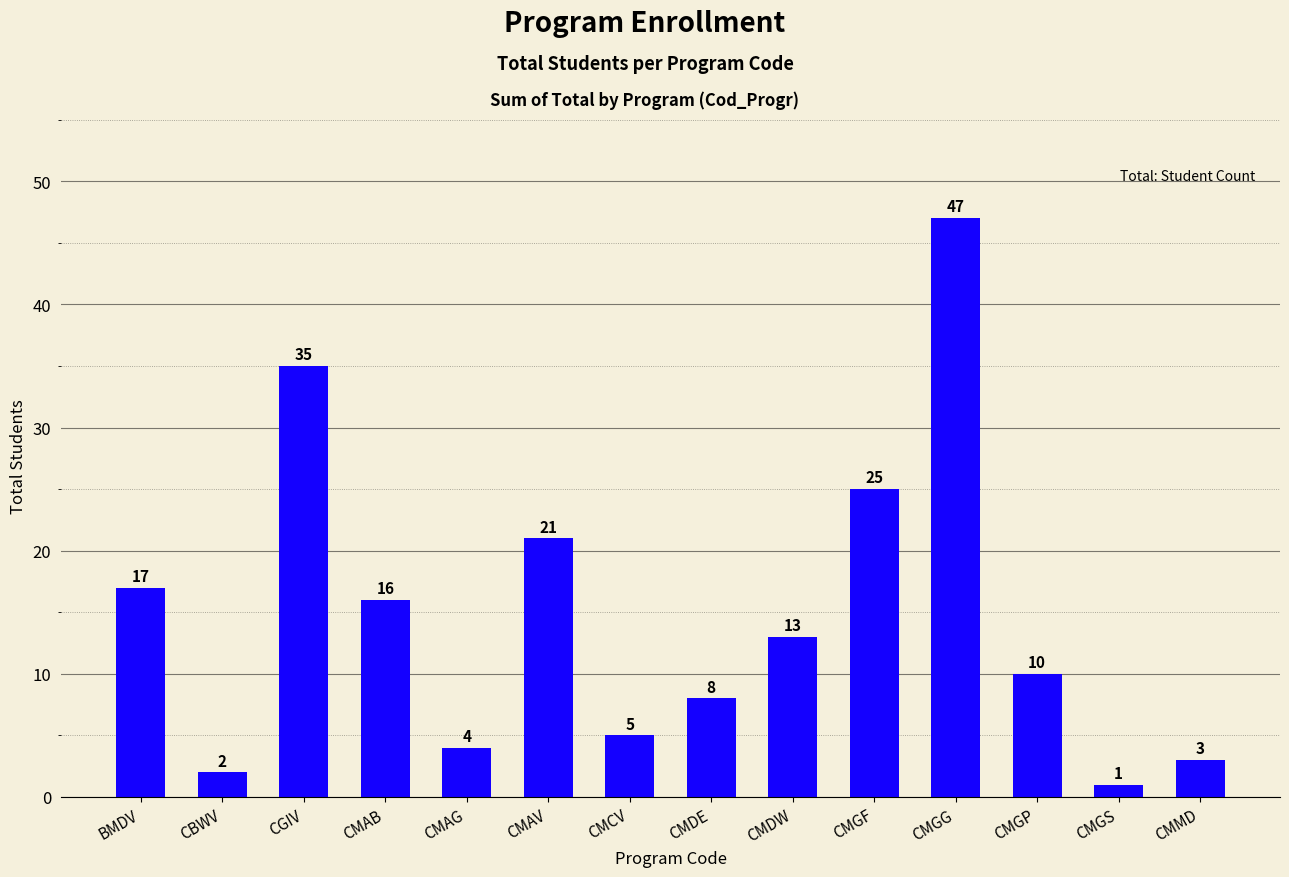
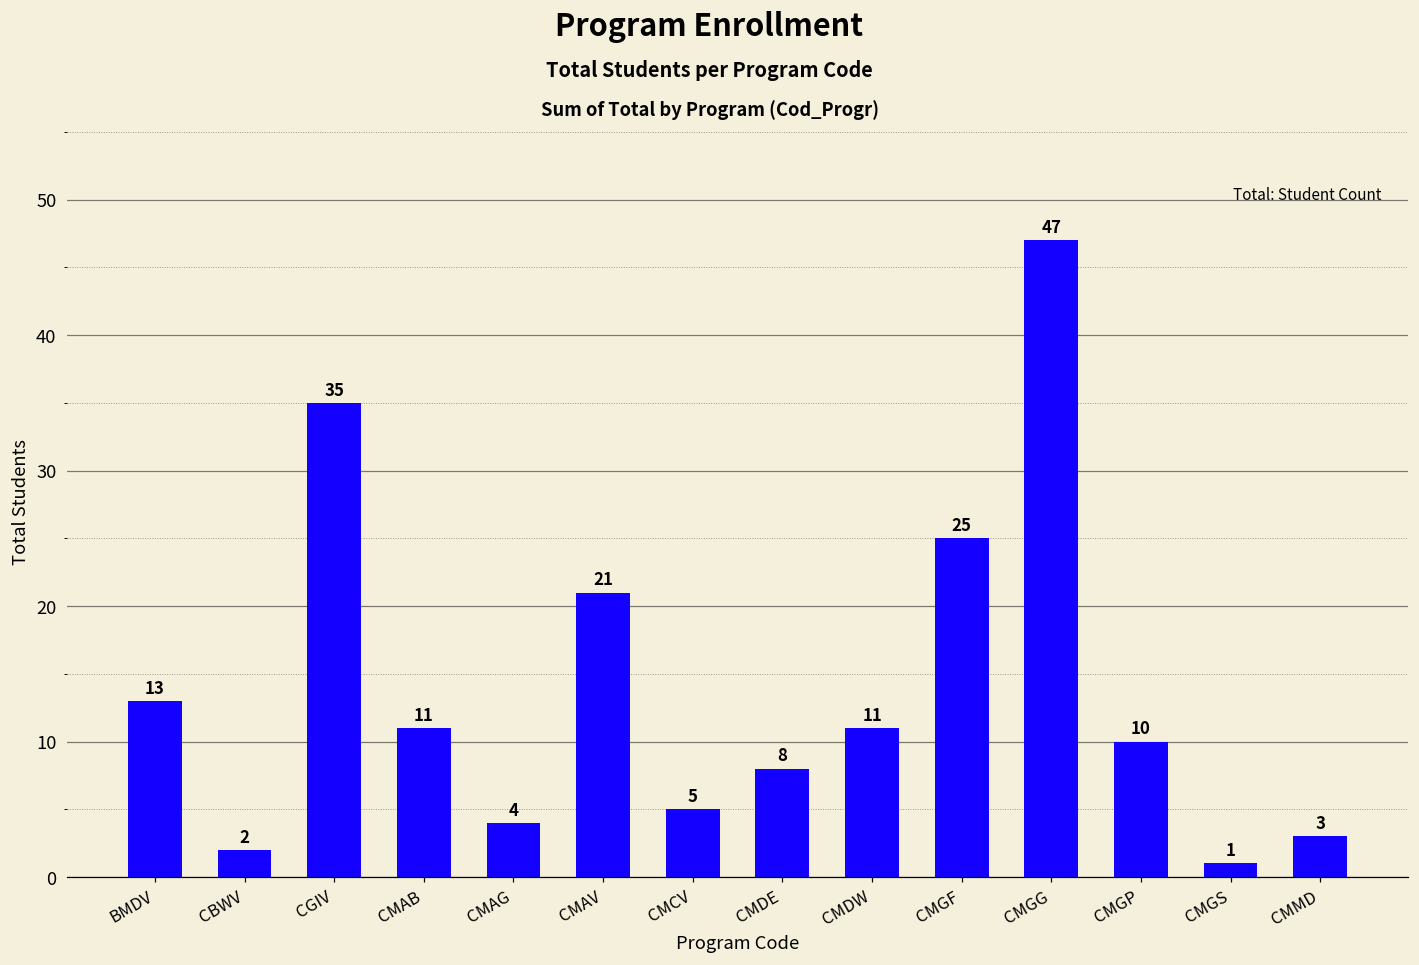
BMDV: 17 -> 13
CMAB: 16 -> 11
CMDW: 13 -> 11
